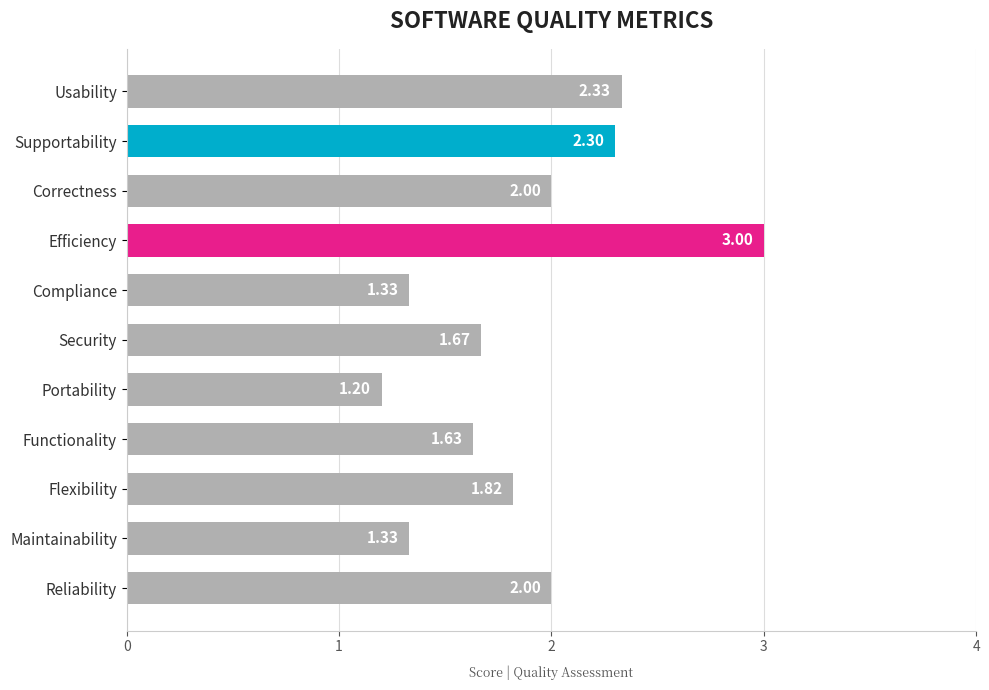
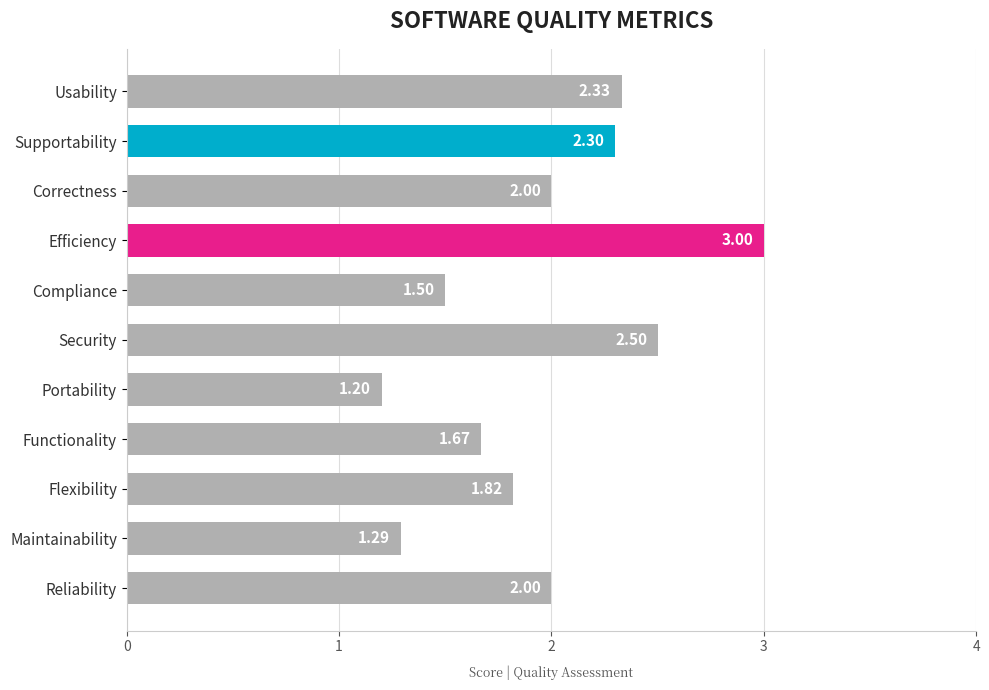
Compliance: 1.33 -> 1.50
Security: 1.67 -> 2.50
Functionality: 1.63 -> 1.67
Maintainability: 1.33 -> 1.29
